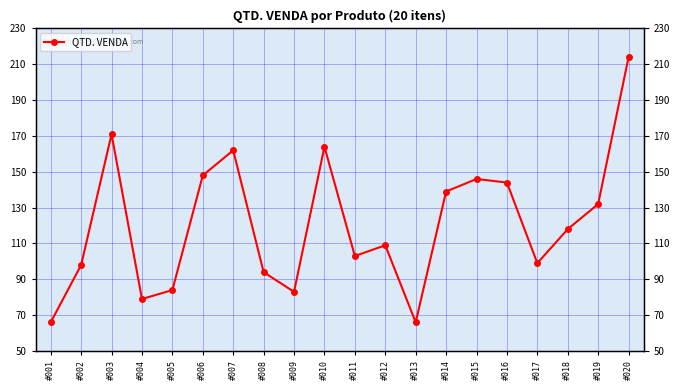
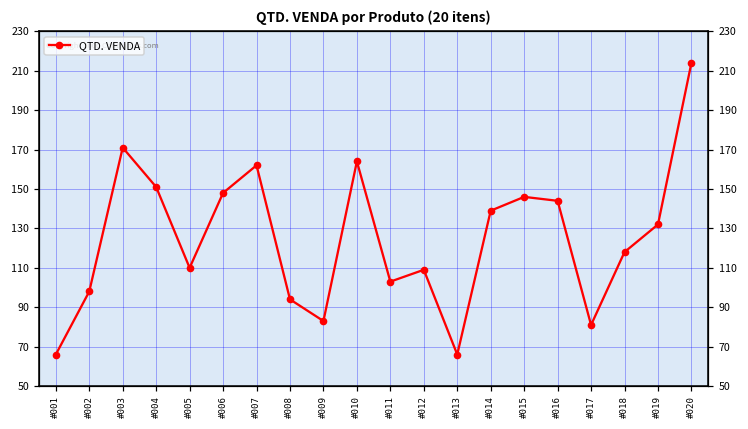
#004: 79 -> 151
#005: 84 -> 110
#017: 99 -> 81
